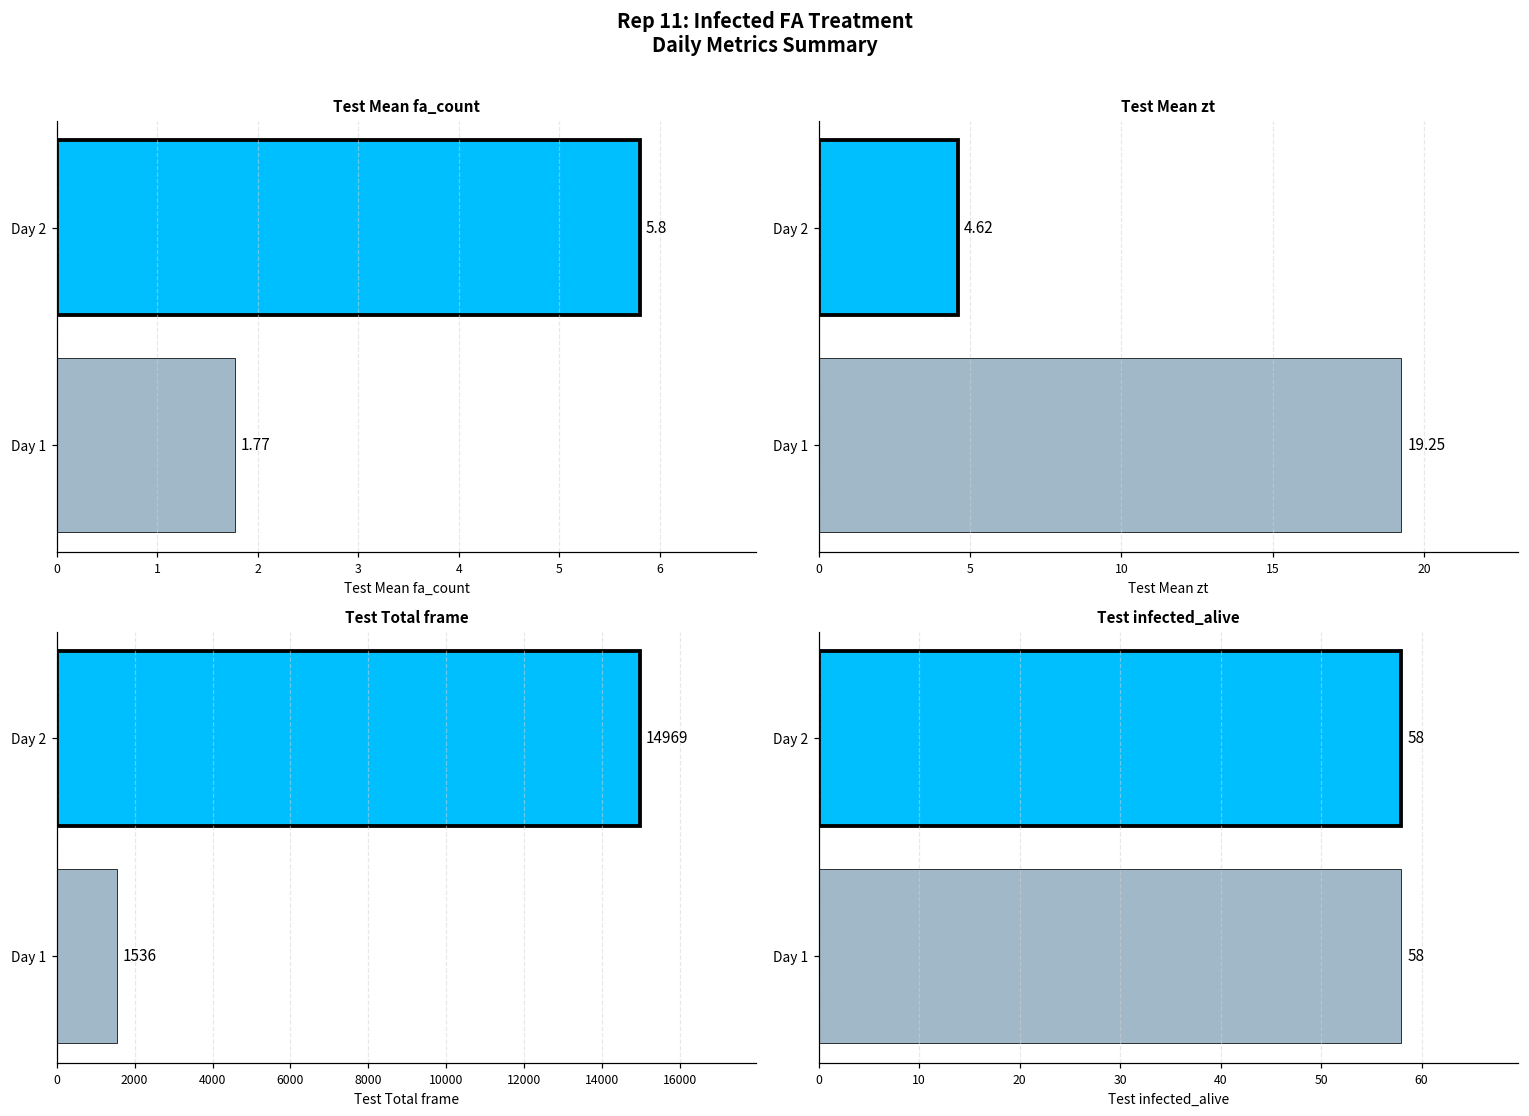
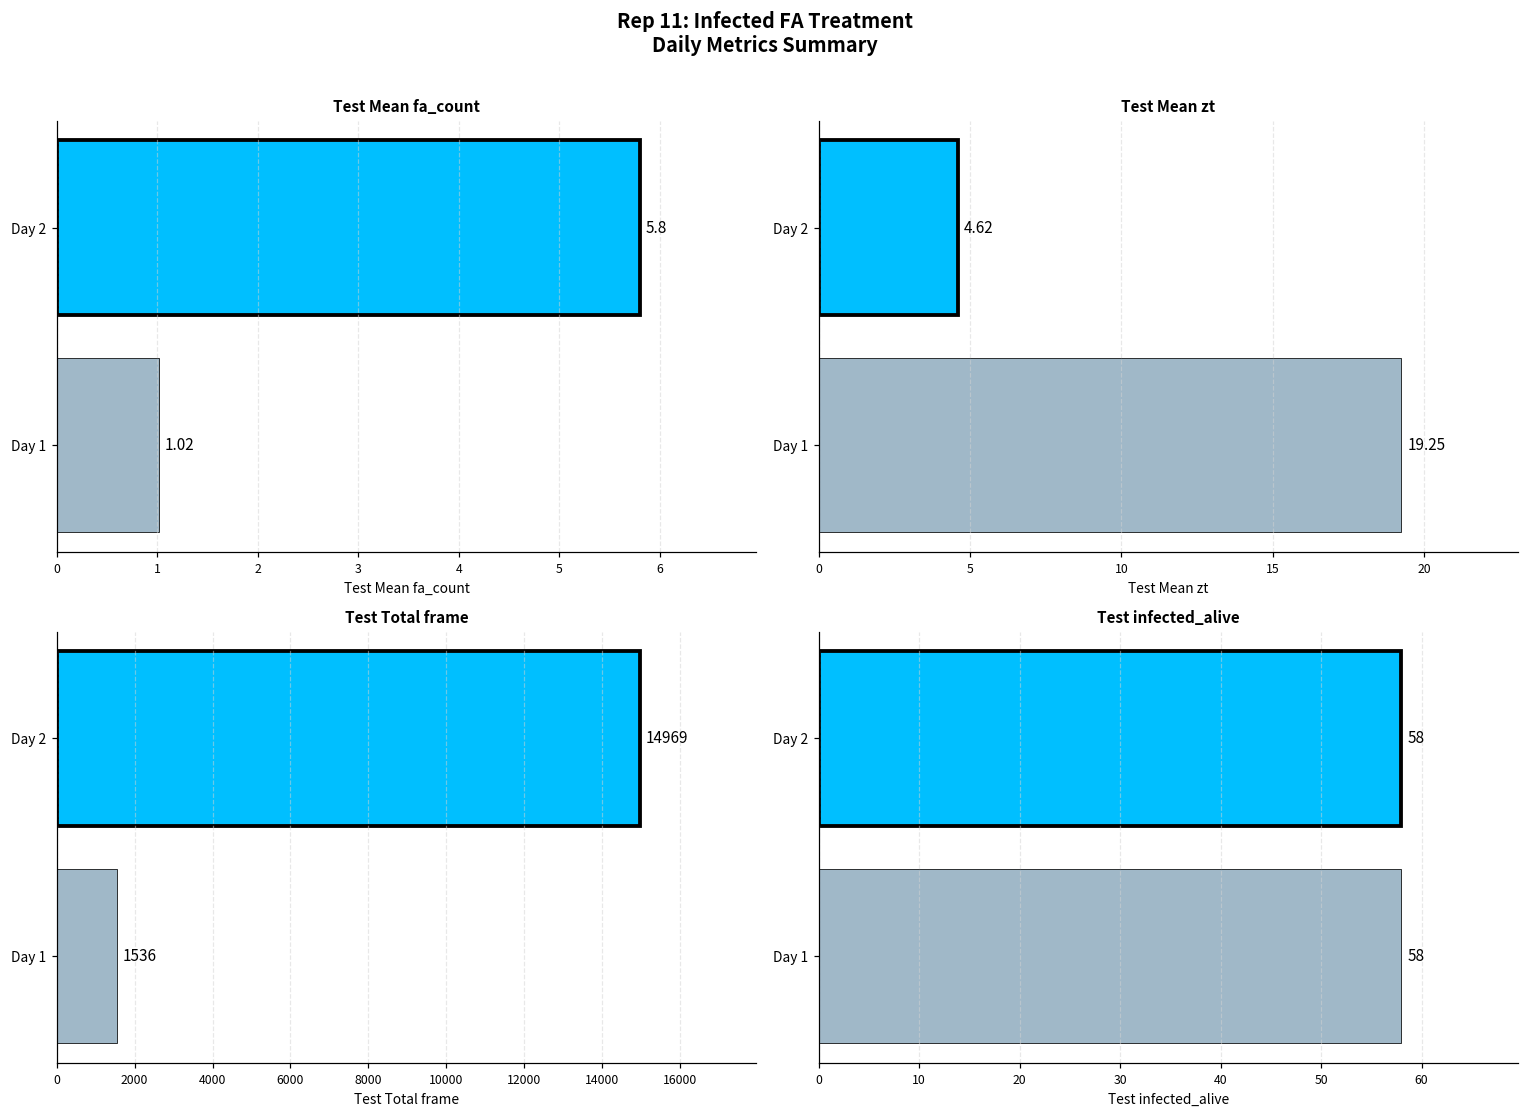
Test Mean fa_count, Day 1: 1.77 -> 1.02
